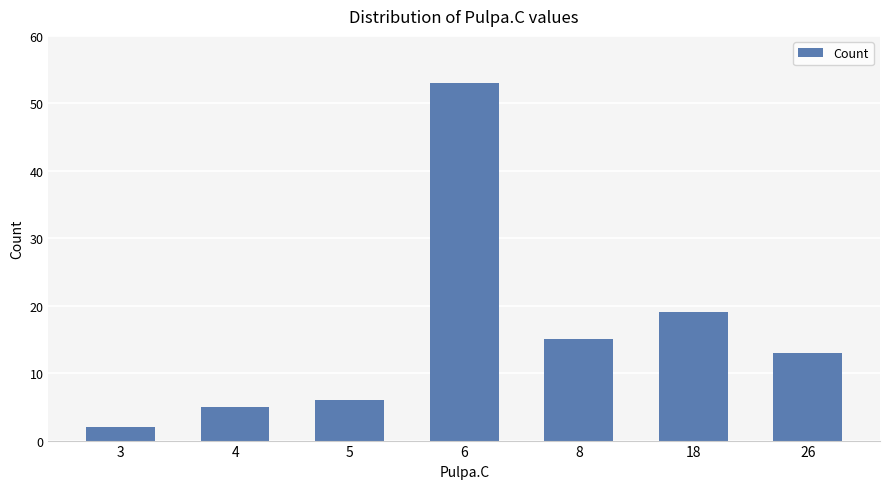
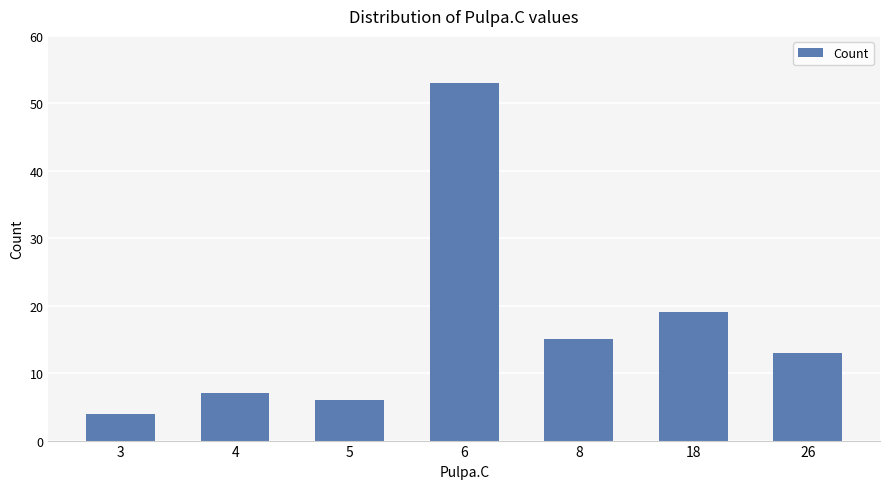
3: 2 -> 4
4: 5 -> 7
